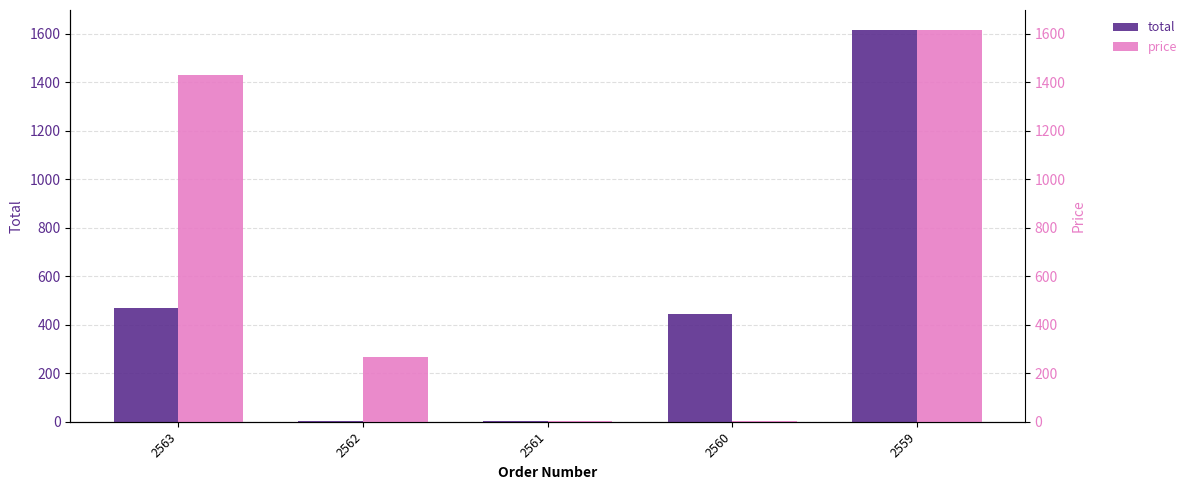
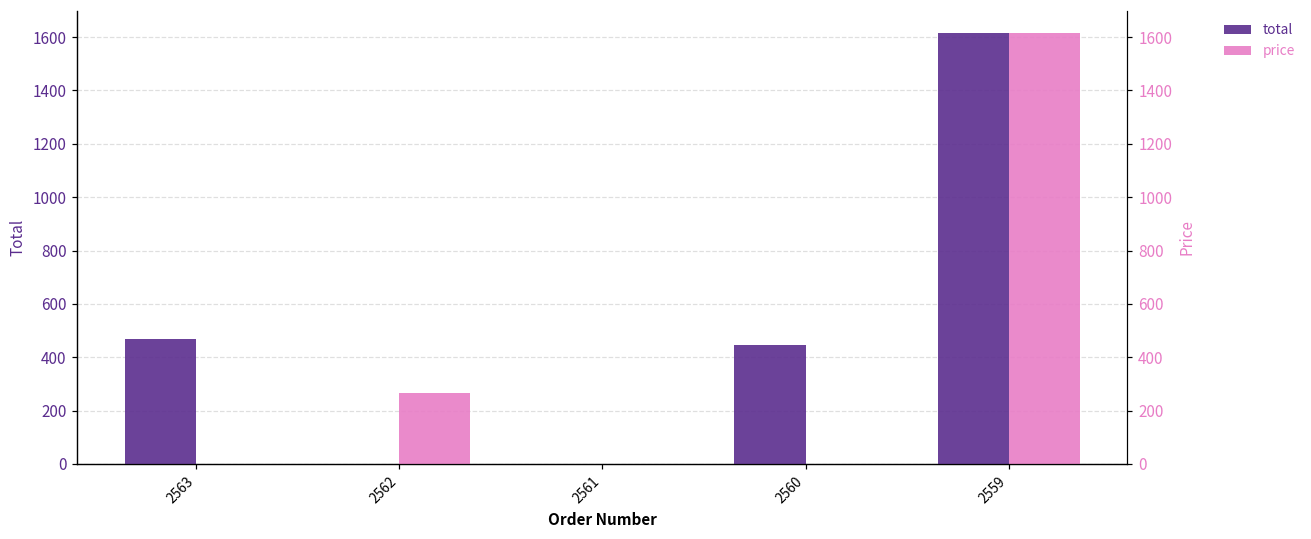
price, 2563: 1430 -> 0
